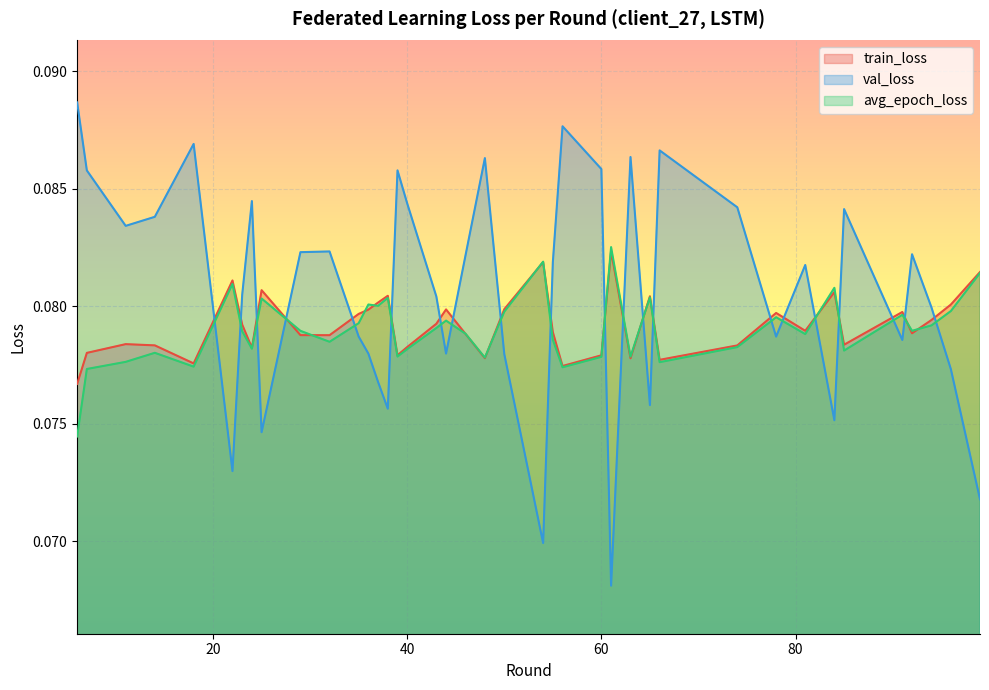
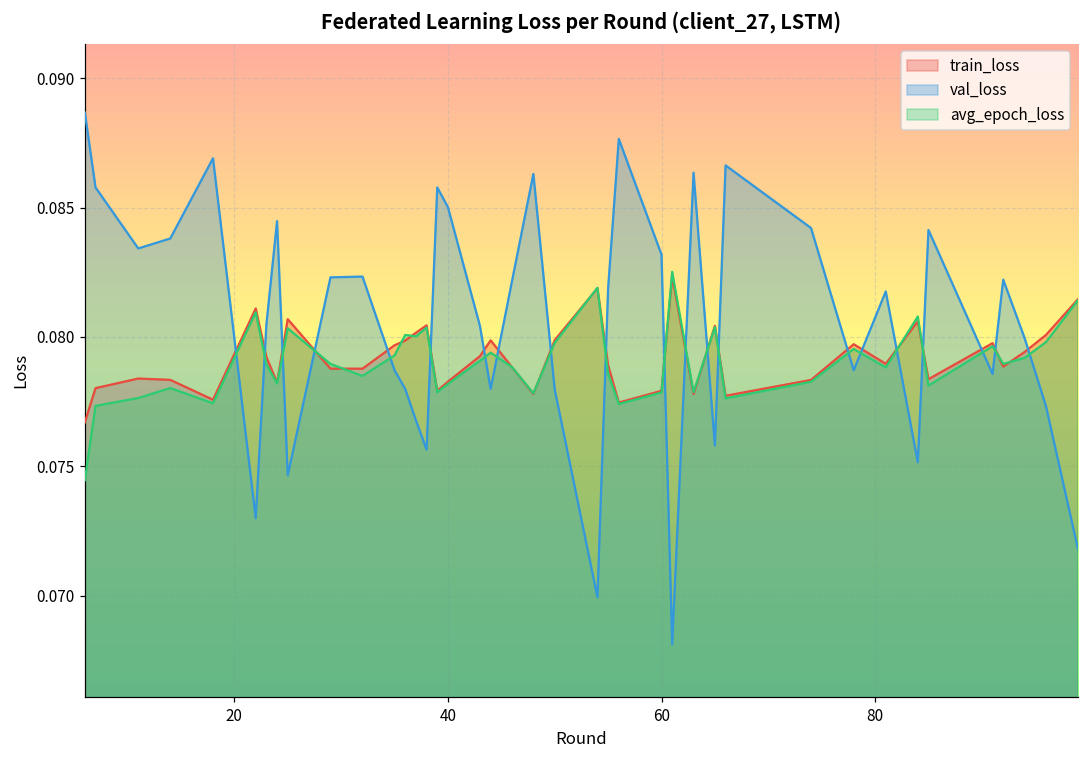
val_loss, 40: 0.0844 -> 0.0850
val_loss, 60: 0.0858 -> 0.0832
